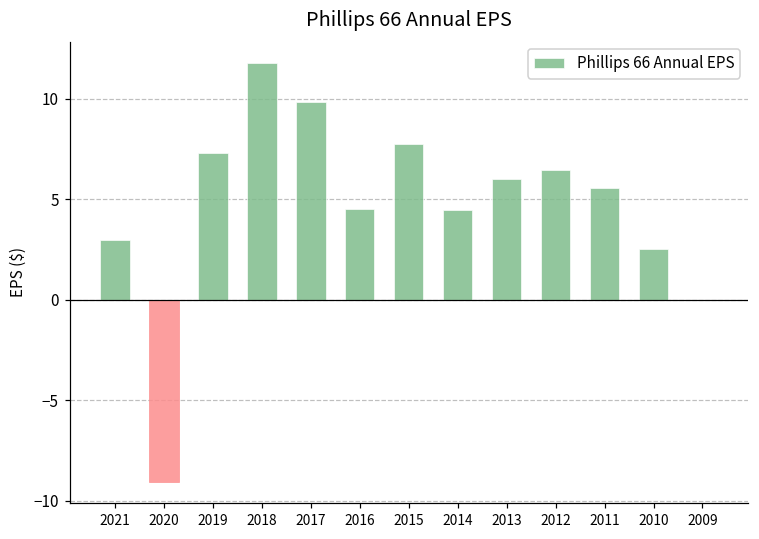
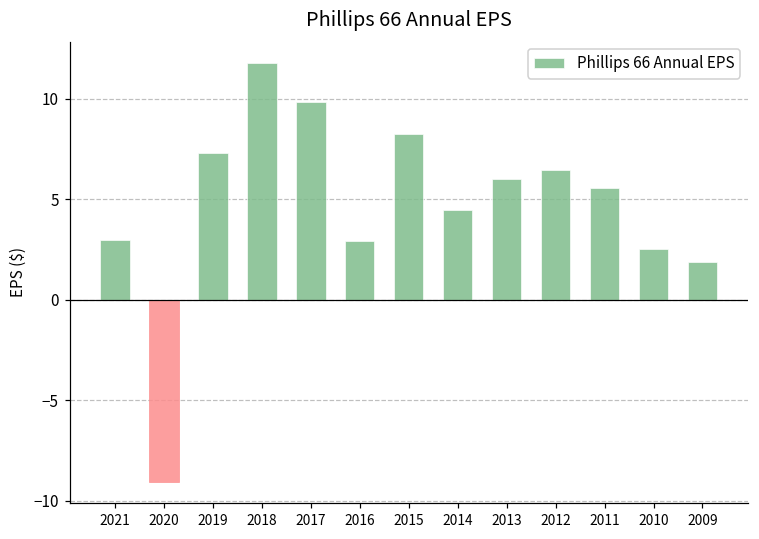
2016: 4.5 -> 2.9
2015: 7.7 -> 8.3
2009: 0.0 -> 1.9
